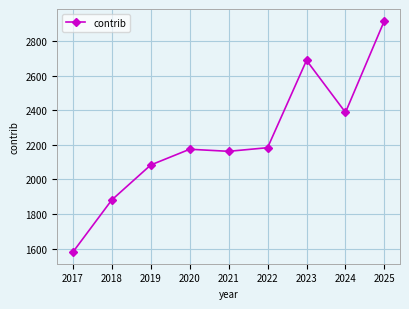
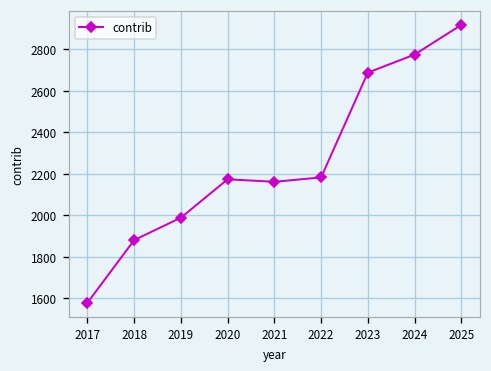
2019: 2080 -> 1990
2024: 2390 -> 2780
